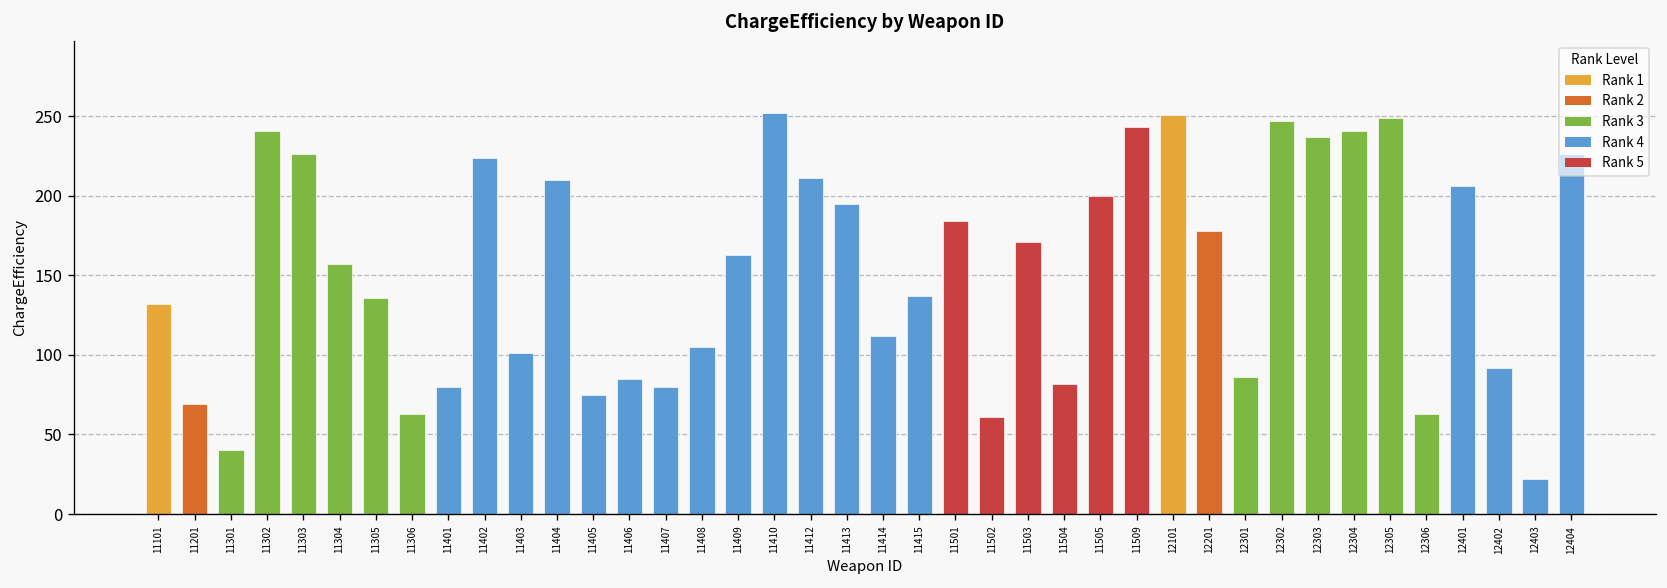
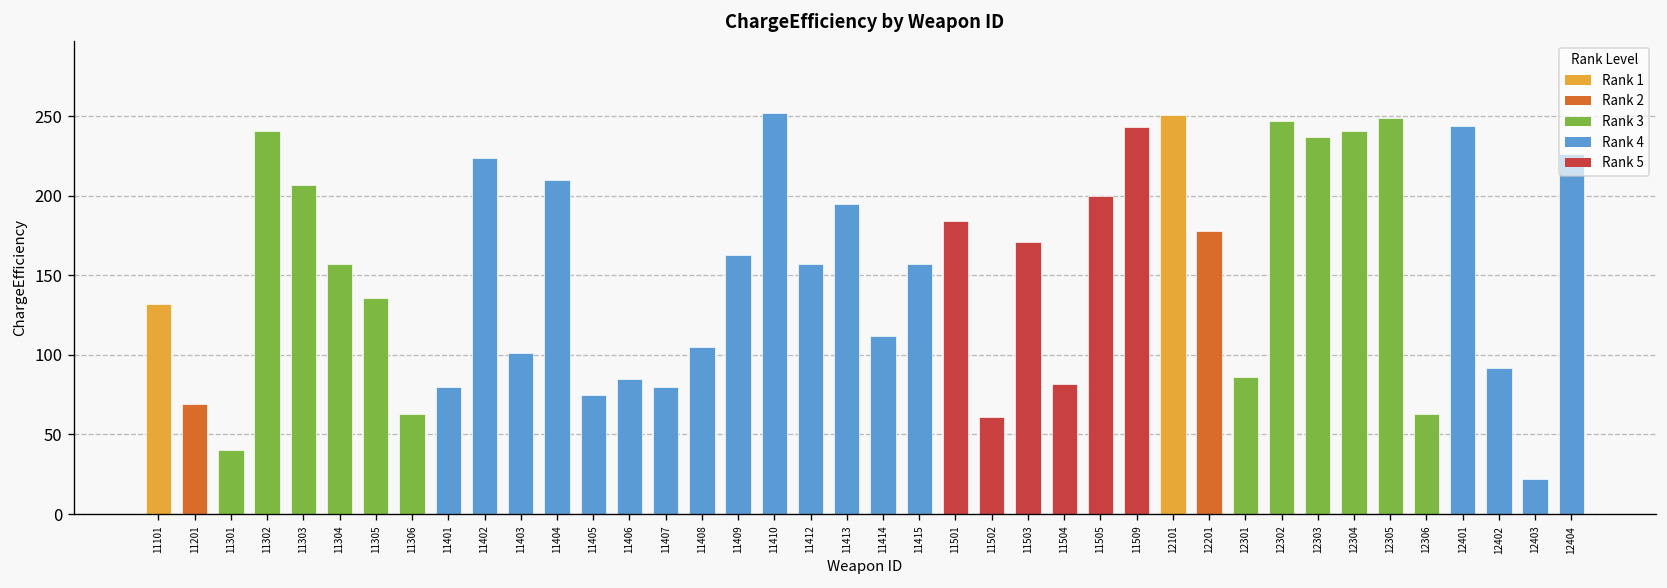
11303: 226 -> 207
11412: 211 -> 157
11415: 137 -> 157
12401: 206 -> 244
